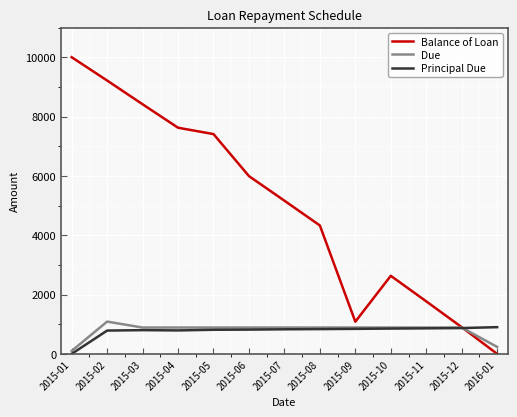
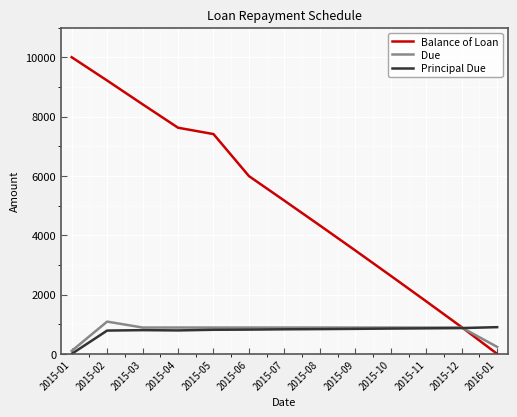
Balance of Loan, 2015-09: 1100 -> 3500
